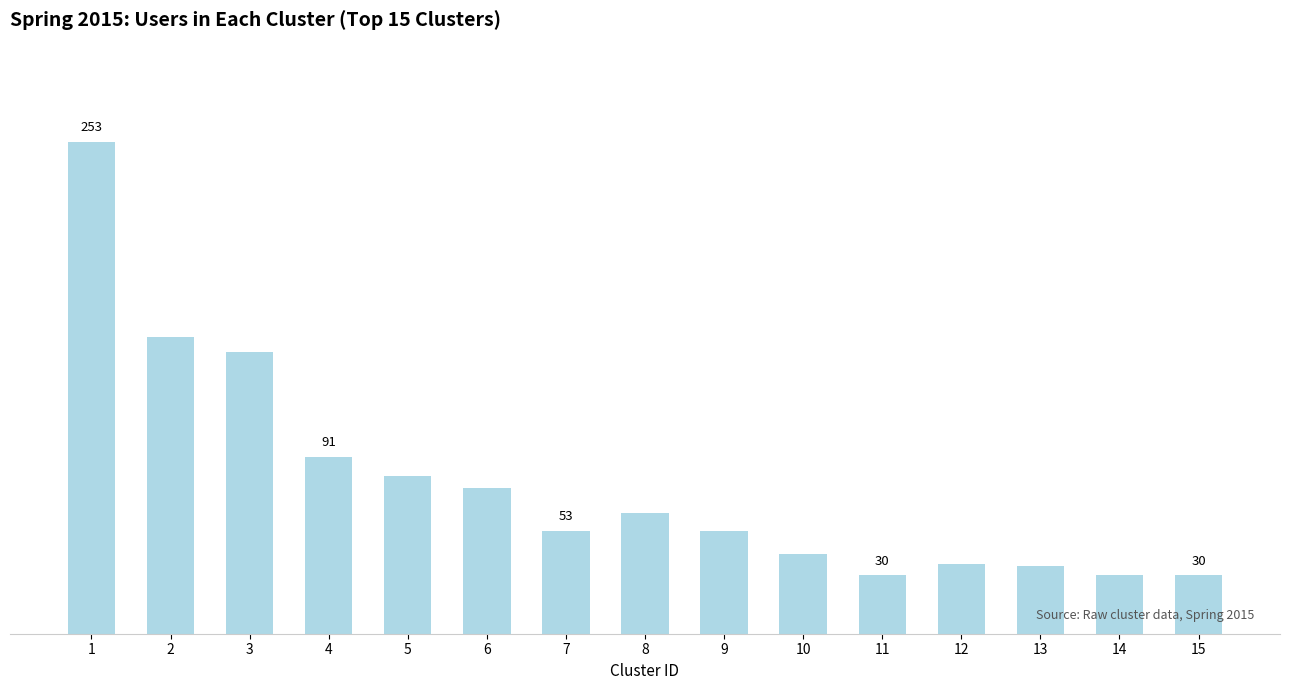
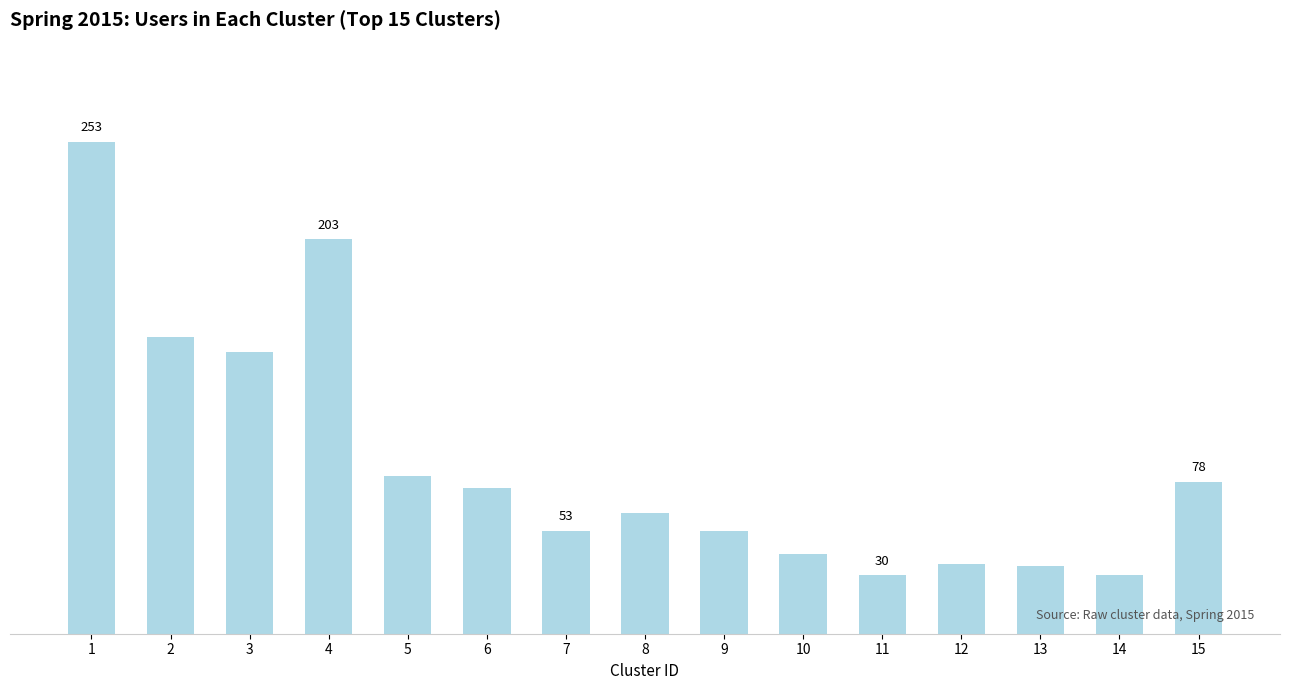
4: 91 -> 203
15: 30 -> 78
